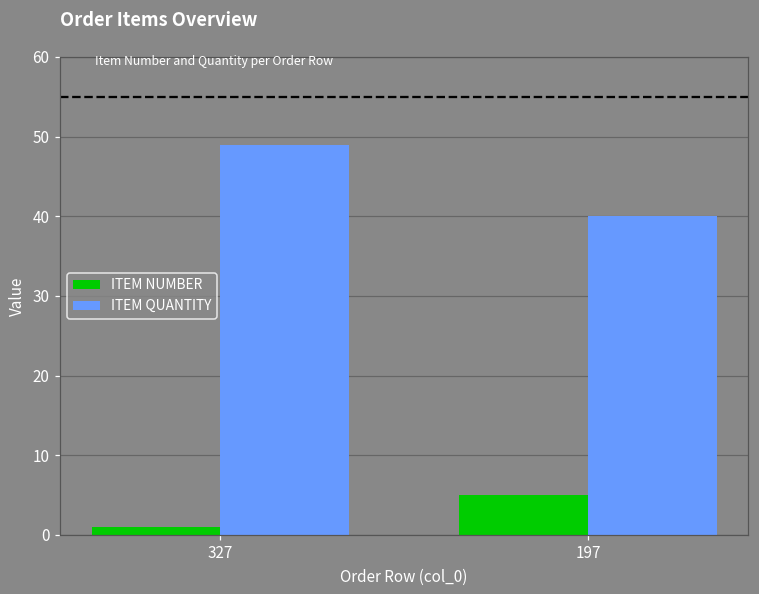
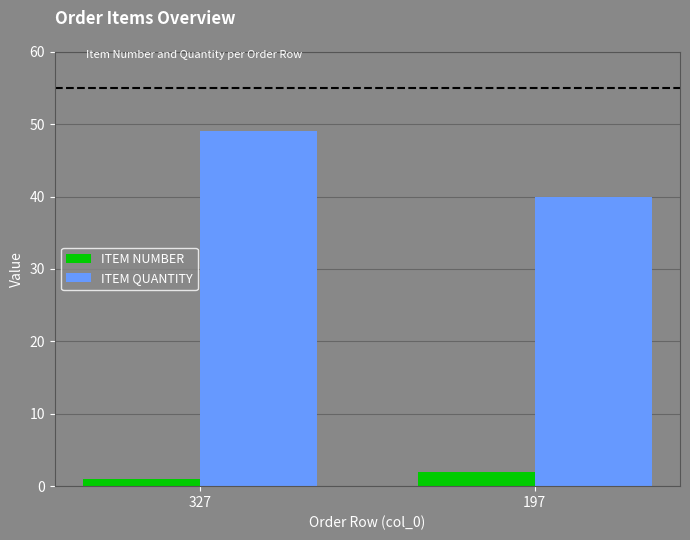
ITEM NUMBER, 197: 5 -> 2
